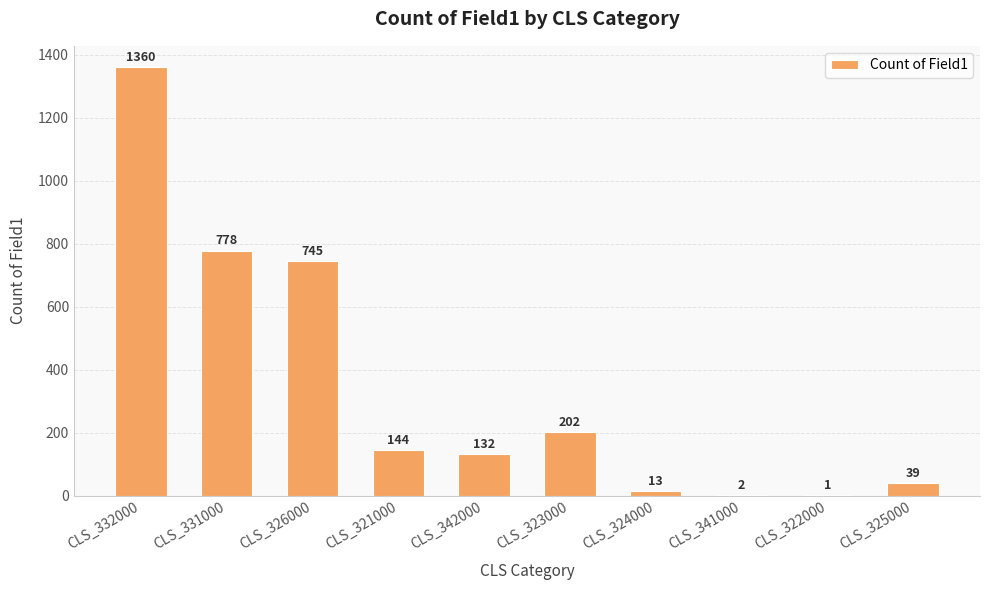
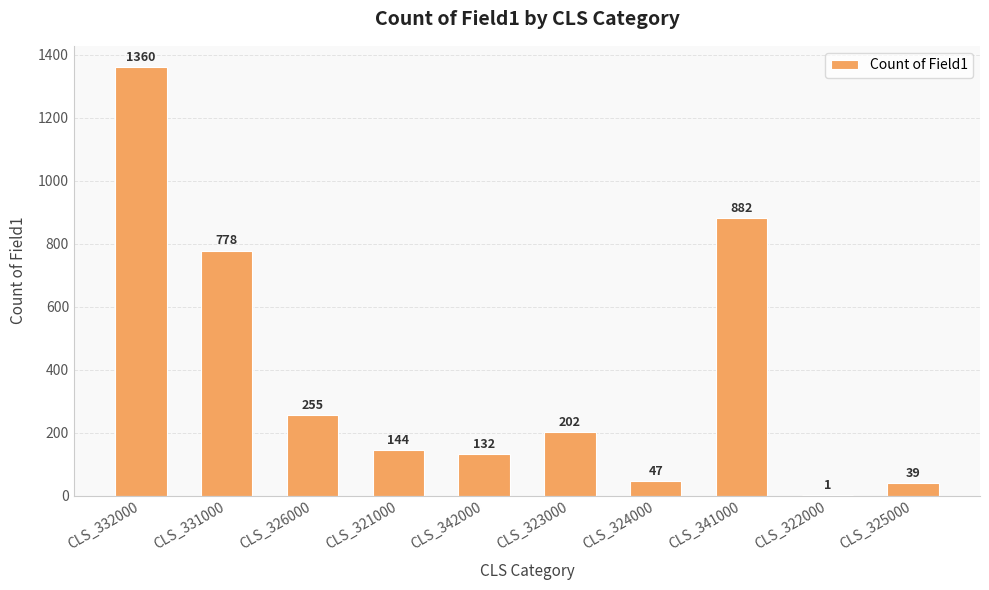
CLS_326000: 745 -> 255
CLS_324000: 13 -> 47
CLS_341000: 2 -> 882
